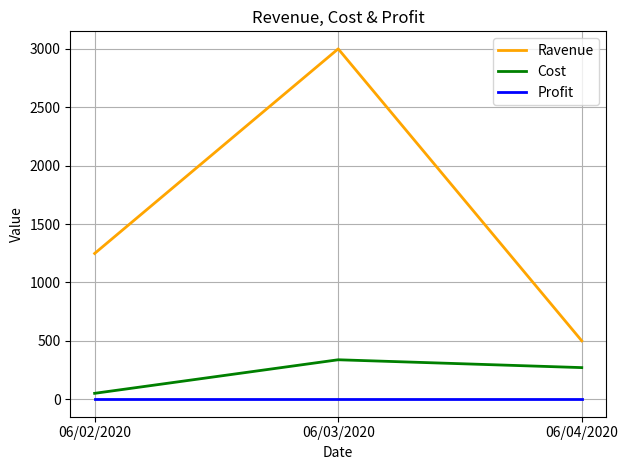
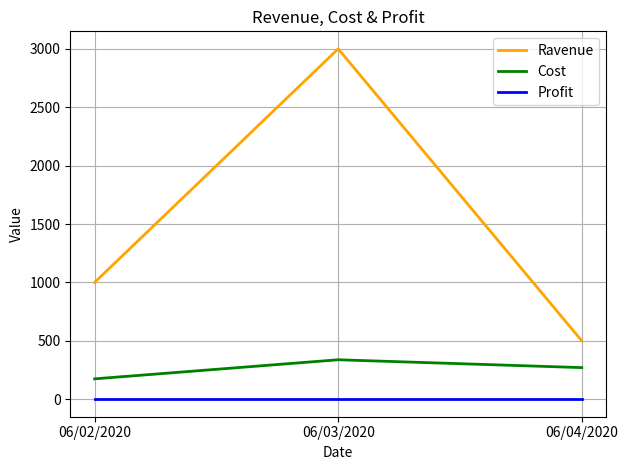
Ravenue, 06/02/2020: 1250 -> 1000
Cost, 06/02/2020: 50 -> 170
